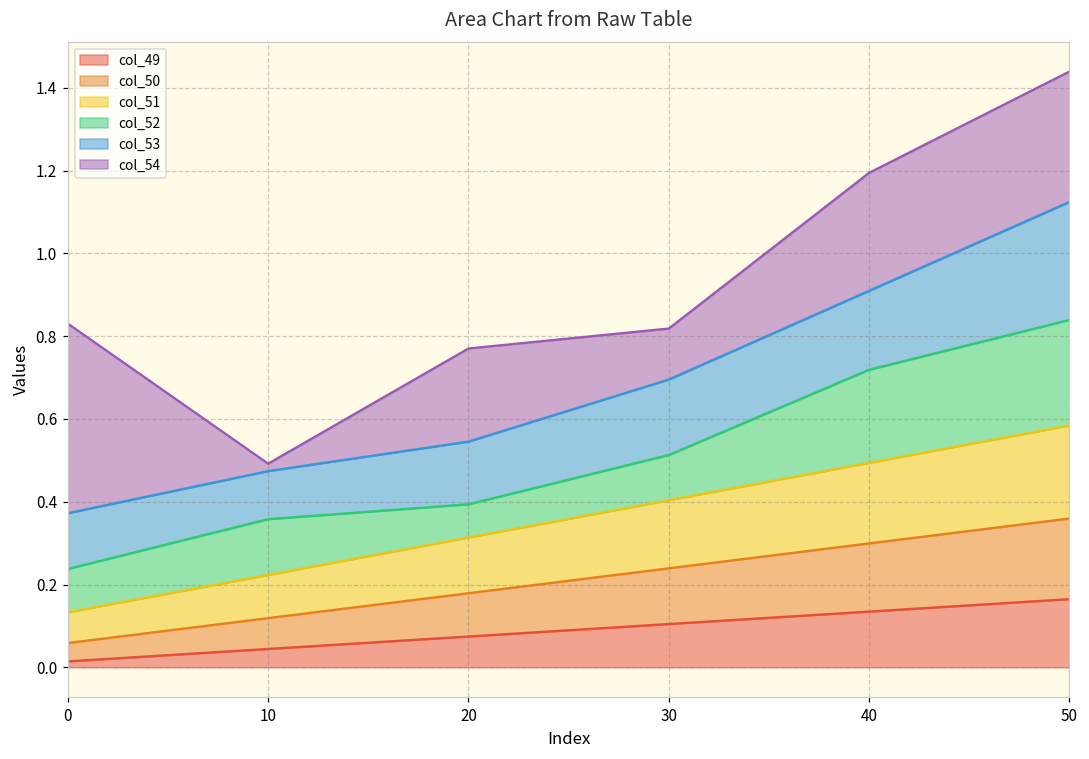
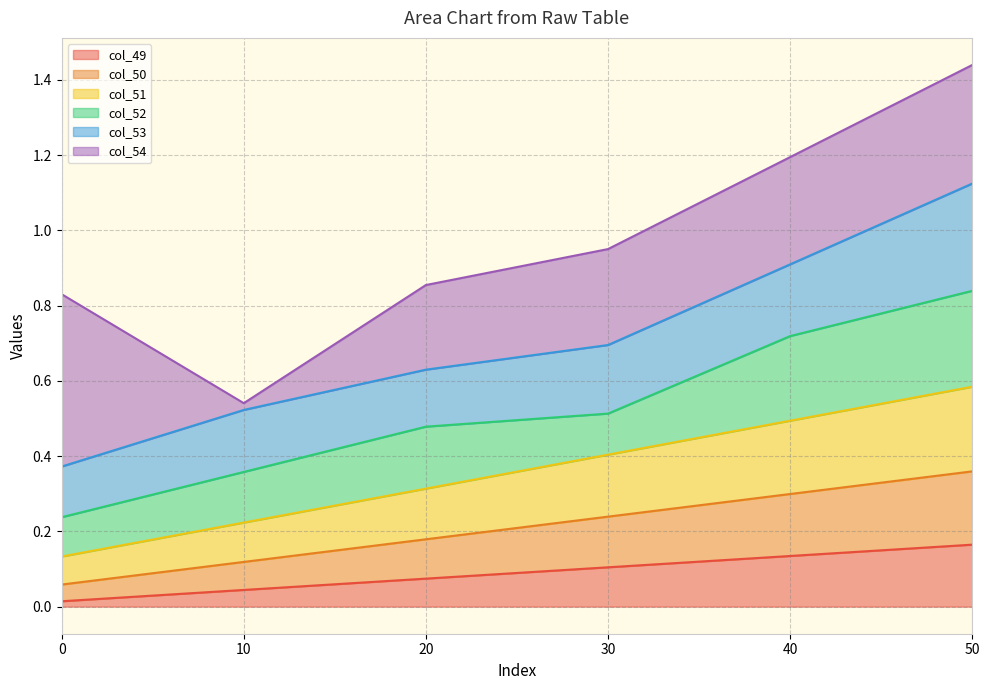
col_53, 10: 0.12 -> 0.16
col_52, 20: 0.08 -> 0.16
col_54, 30: 0.12 -> 0.25
